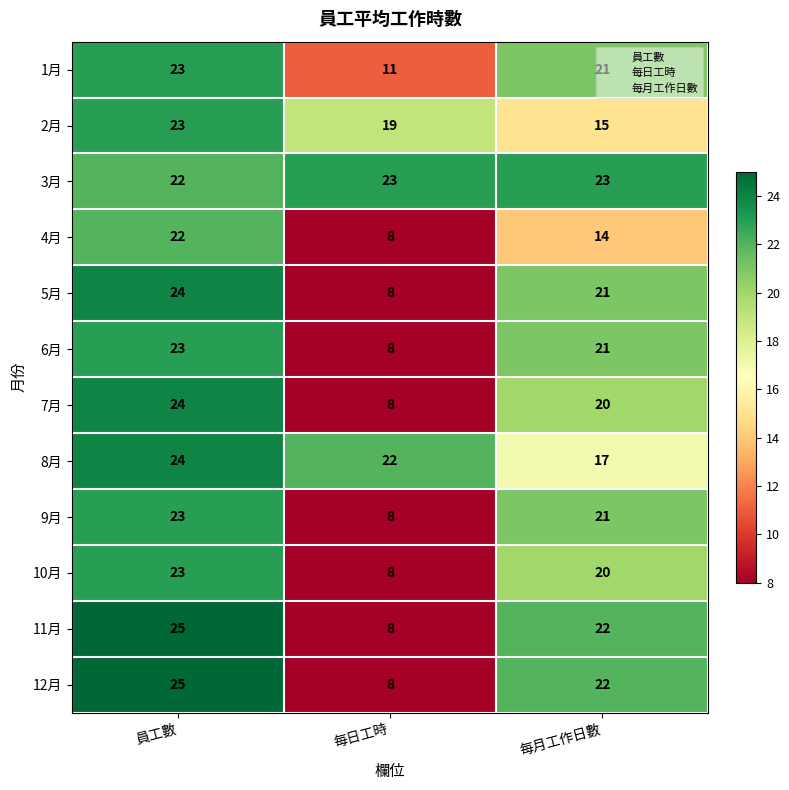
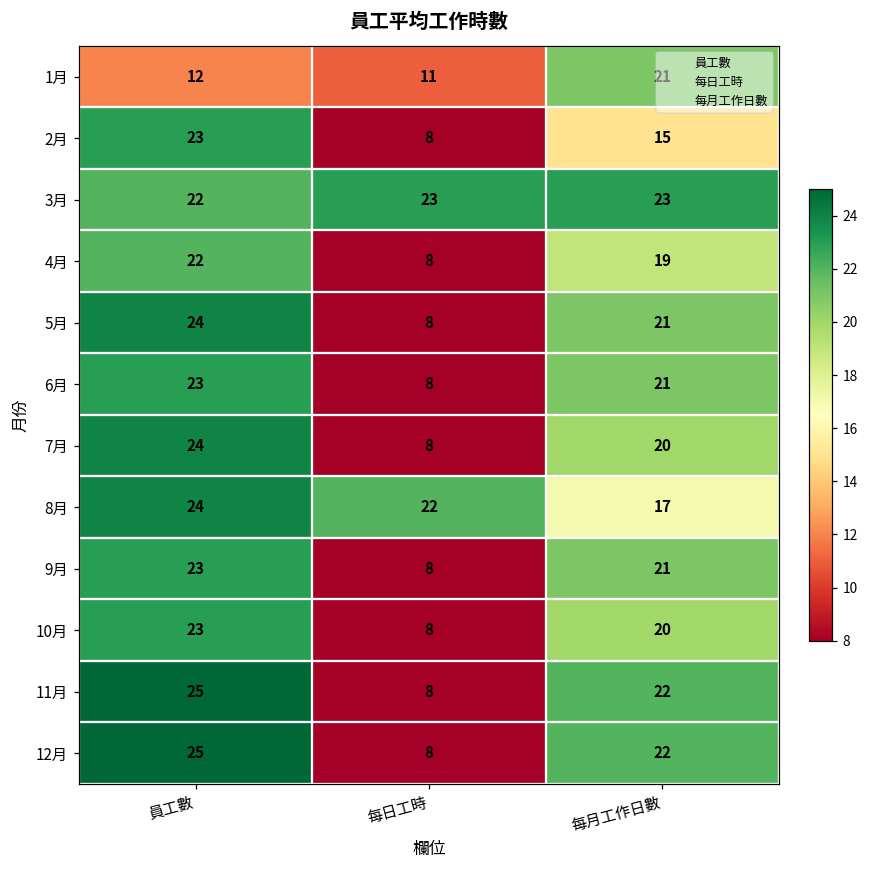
1月, 員工數: 23 -> 12
2月, 每日工時: 19 -> 8
4月, 每月工作日數: 14 -> 19
